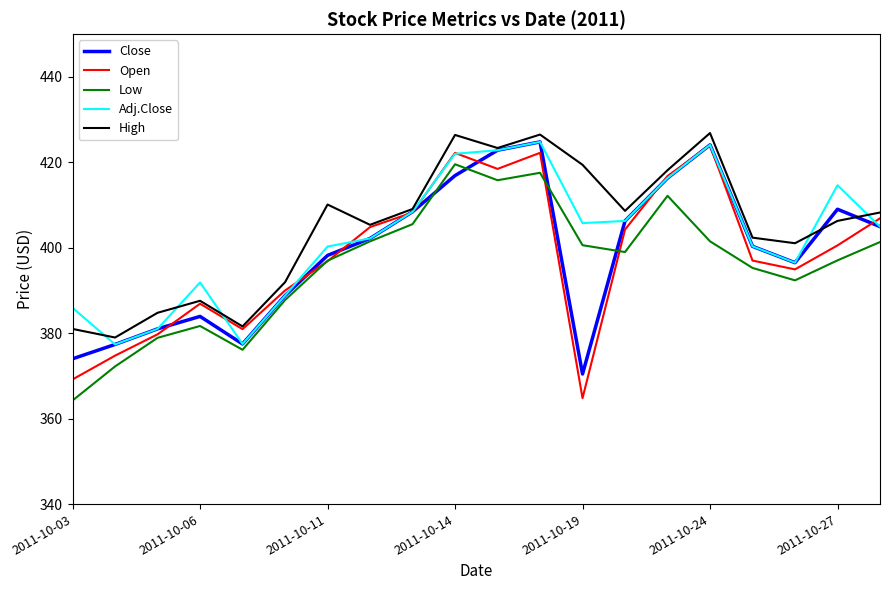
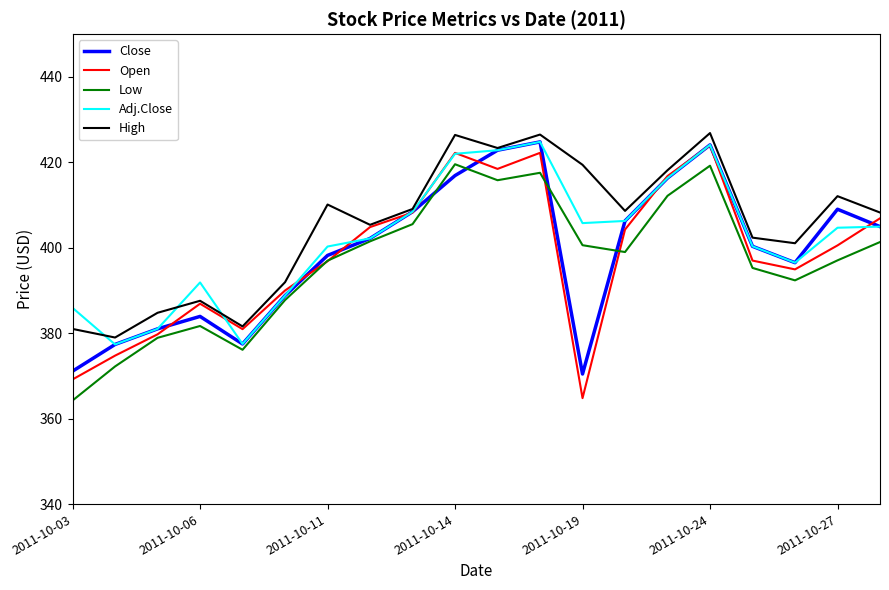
Close, 2011-10-03: 374 -> 371
Low, 2011-10-24: 402 -> 419
Adj.Close, 2011-10-27: 415 -> 405
High, 2011-10-27: 406 -> 412
